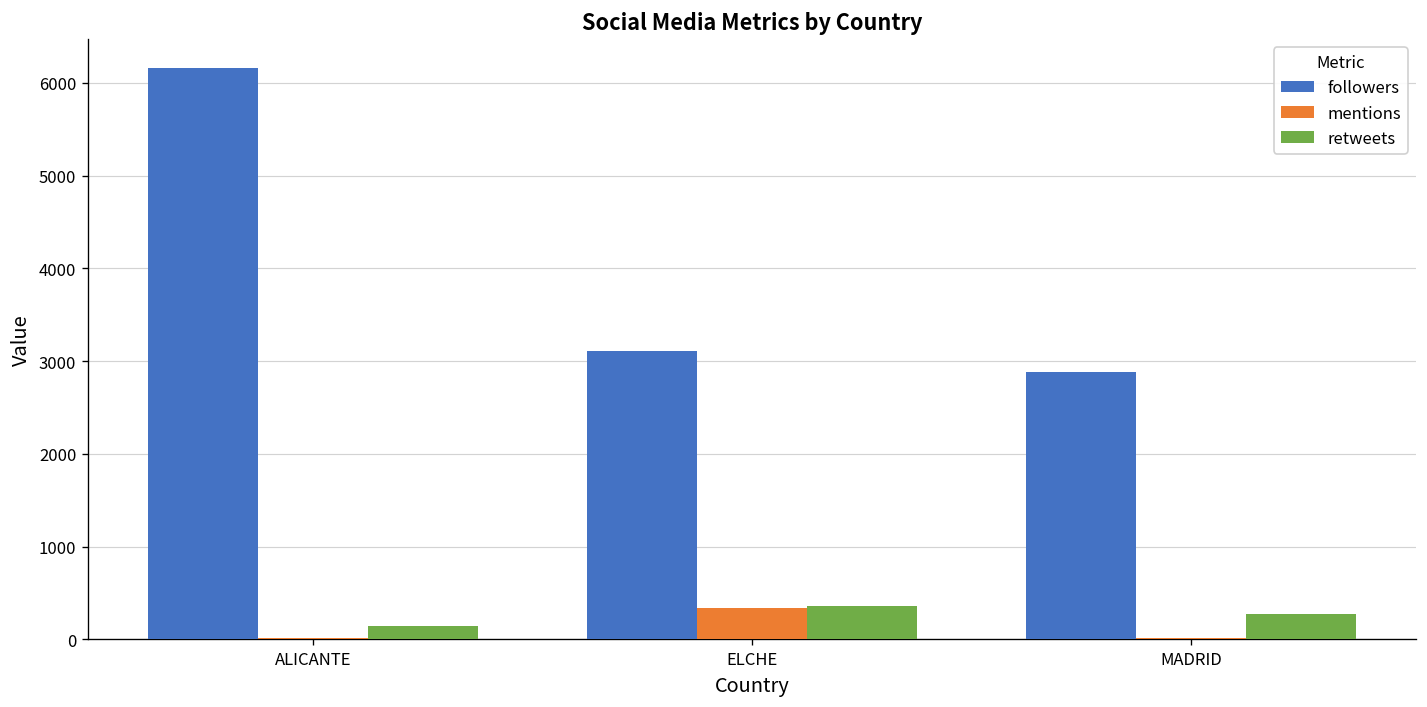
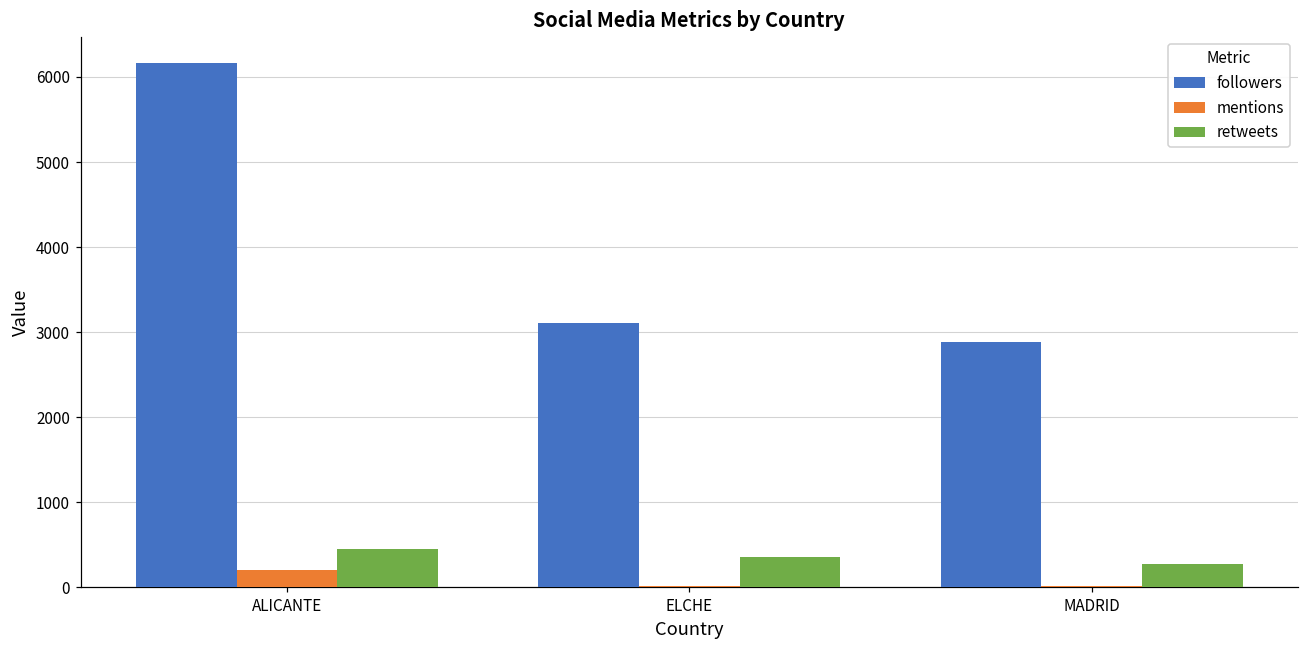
mentions, ALICANTE: 0 -> 200
retweets, ALICANTE: 100 -> 400
mentions, ELCHE: 300 -> 0
